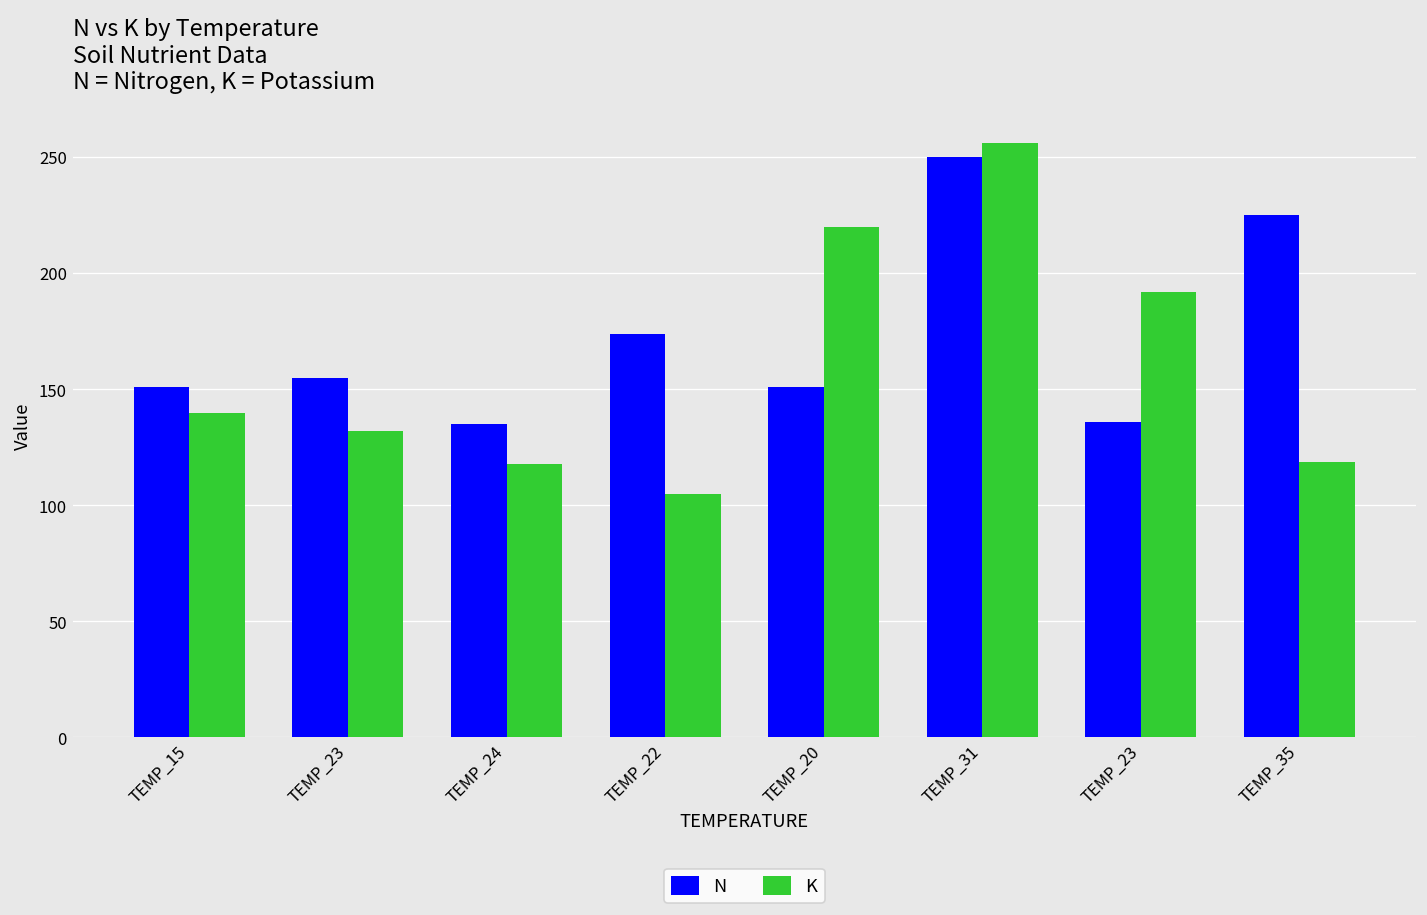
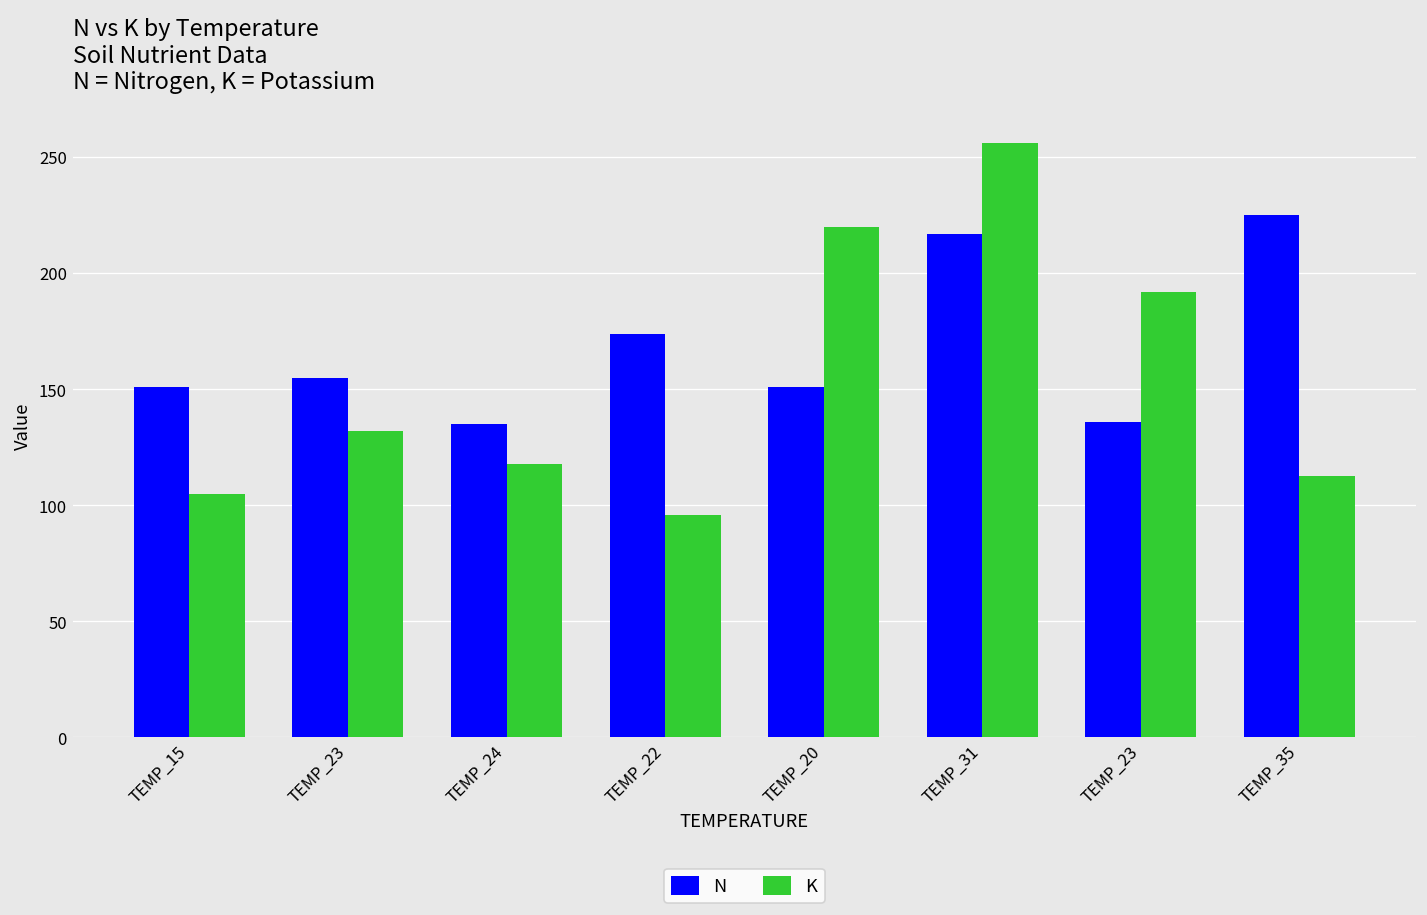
K, TEMP_15: 140 -> 105
K, TEMP_22: 105 -> 96
N, TEMP_31: 250 -> 217
K, TEMP_35: 119 -> 113
